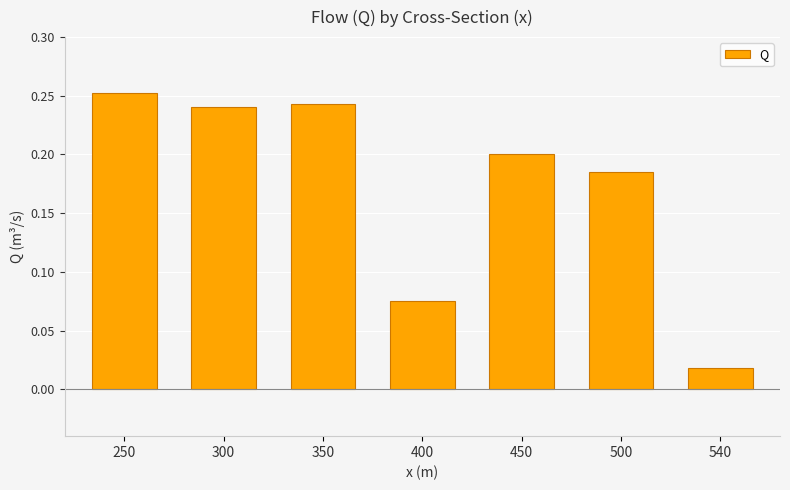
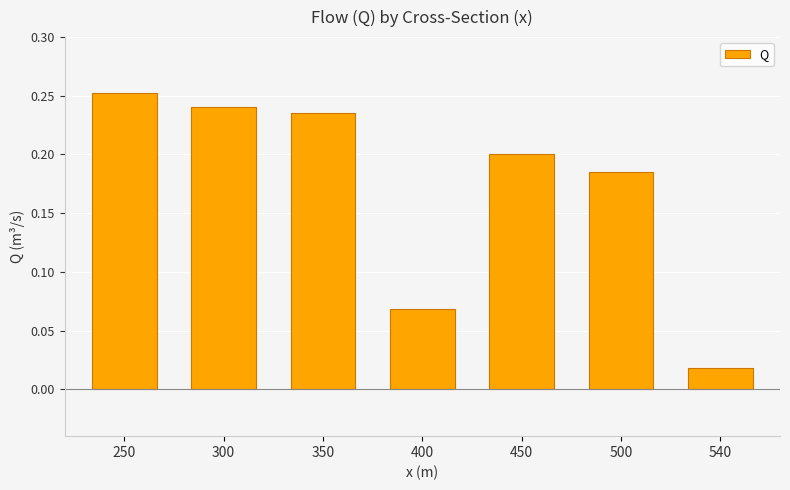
350: 0.243 -> 0.235
400: 0.075 -> 0.068
